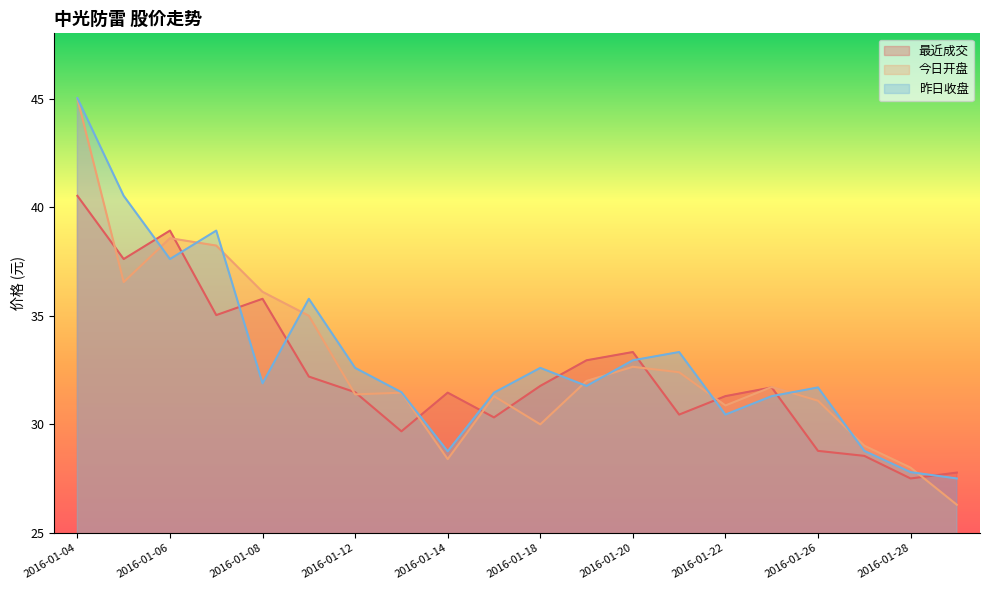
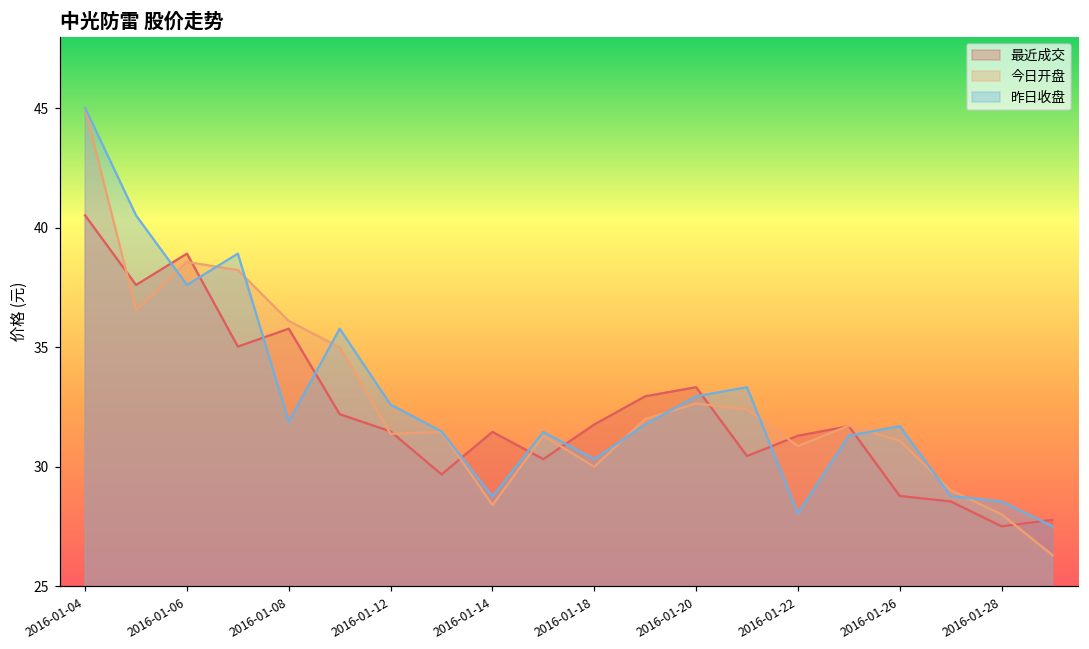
昨日收盘, 2016-01-18: 32.6 -> 30.3
昨日收盘, 2016-01-22: 30.5 -> 28.1
昨日收盘, 2016-01-28: 27.8 -> 28.6
